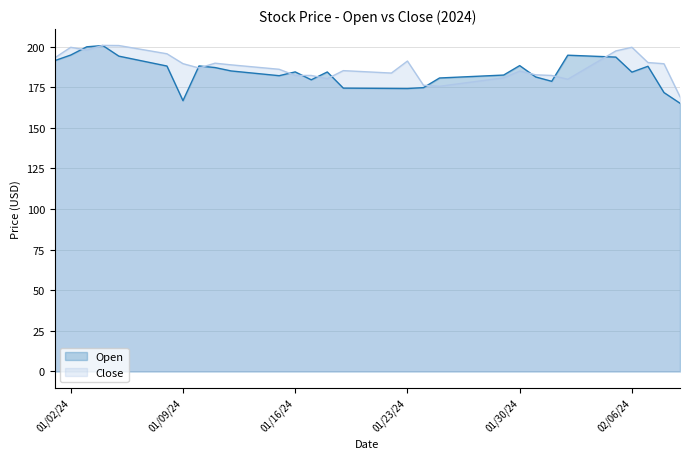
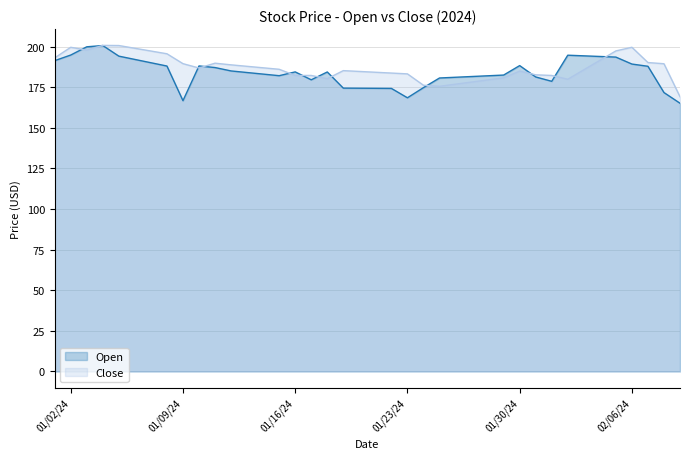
Open, 01/23/24: 174 -> 168
Close, 01/23/24: 191 -> 183
Open, 02/06/24: 184 -> 189
